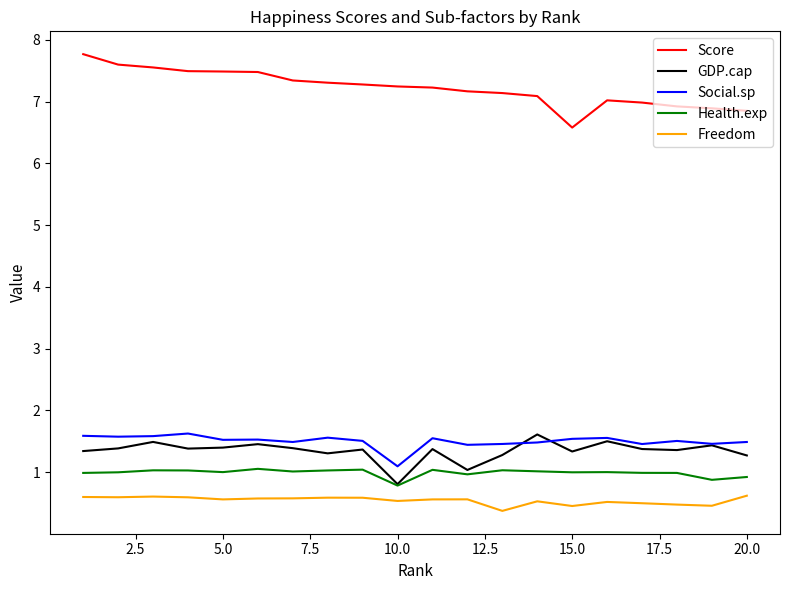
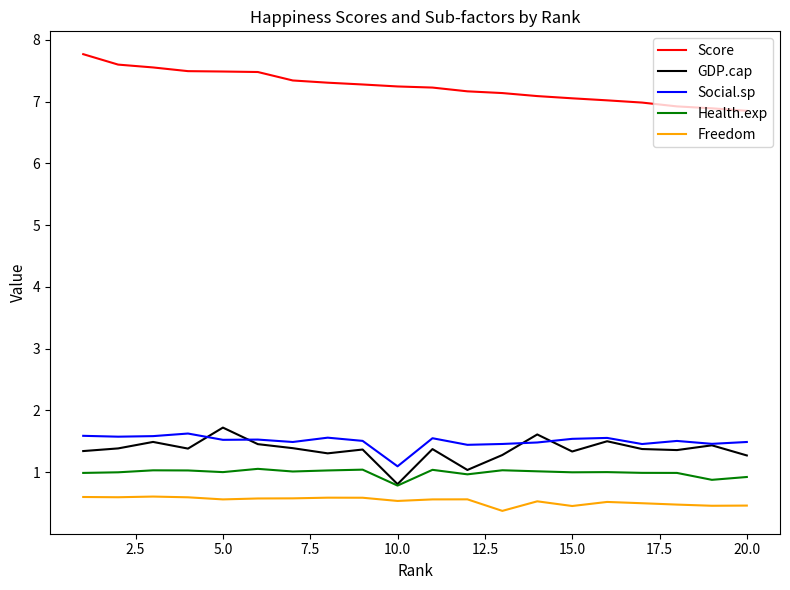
GDP.cap, 5.0: 1.4 -> 1.7
Score, 15.0: 6.6 -> 7.1
Freedom, 20.0: 0.6 -> 0.5
